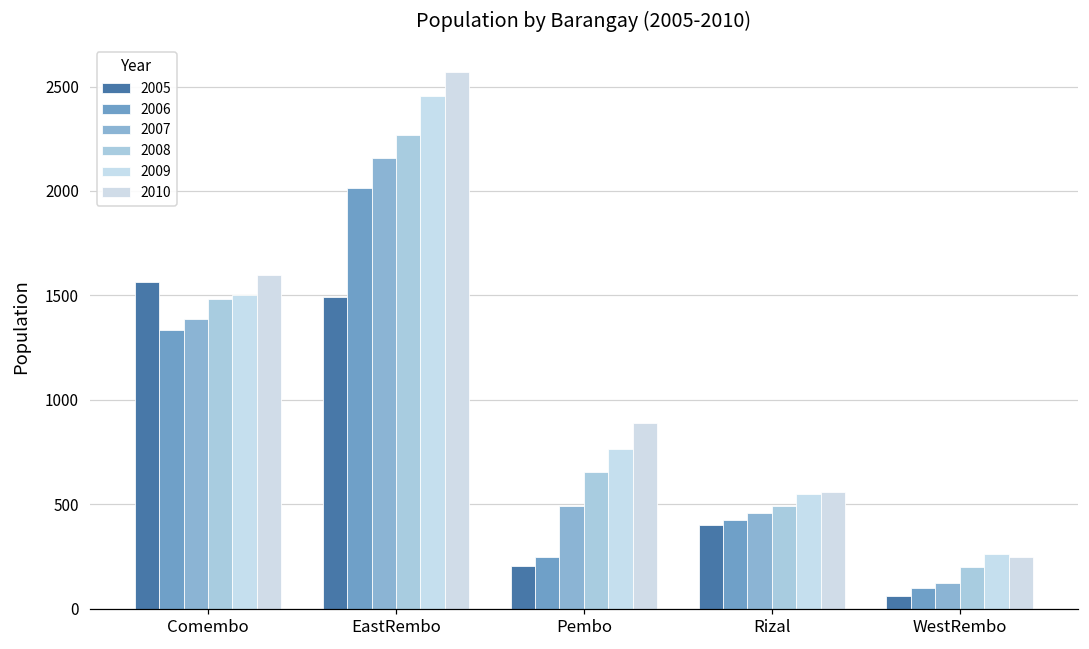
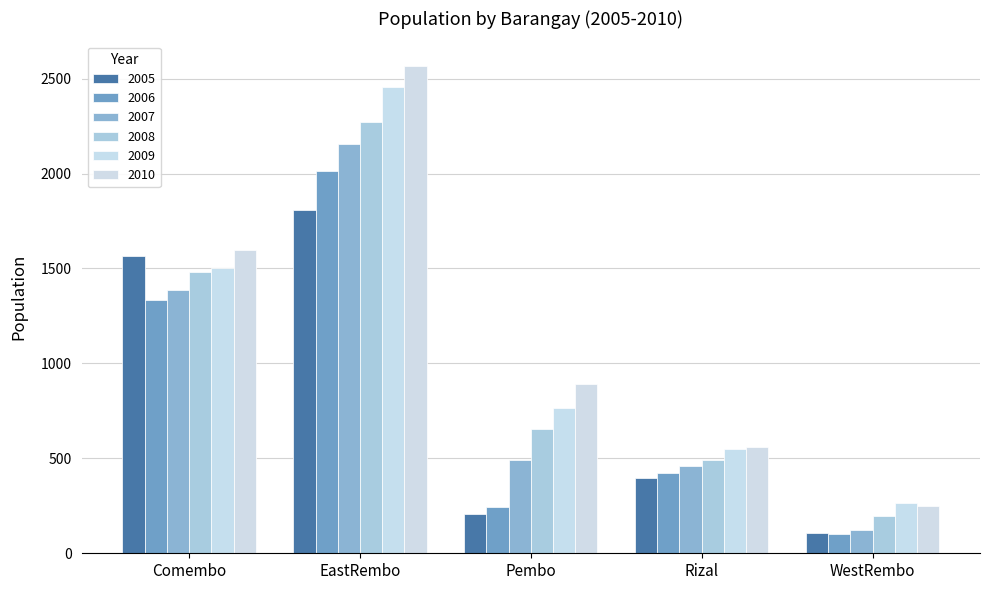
2005, EastRembo: 1490 -> 1810
2005, WestRembo: 60 -> 110
